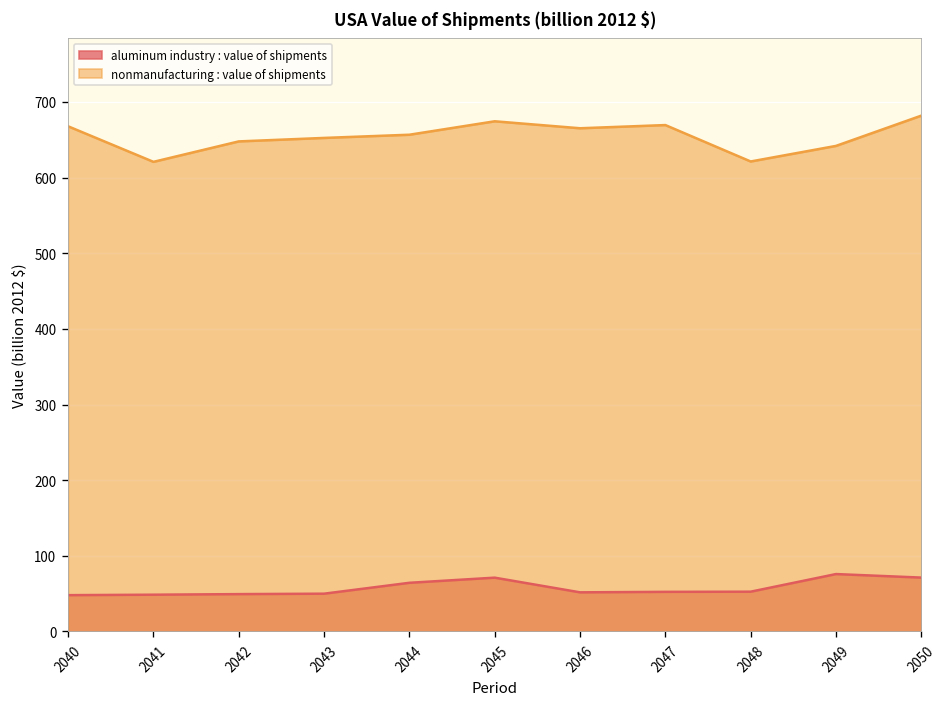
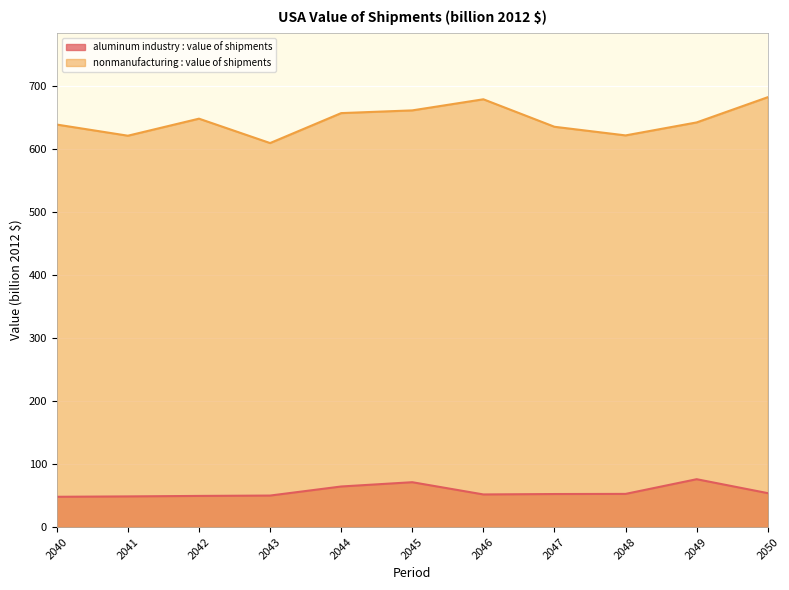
nonmanufacturing : value of shipments, 2040: 670 -> 640
nonmanufacturing : value of shipments, 2043: 650 -> 610
nonmanufacturing : value of shipments, 2045: 670 -> 660
nonmanufacturing : value of shipments, 2046: 670 -> 680
nonmanufacturing : value of shipments, 2047: 670 -> 640
aluminum industry : value of shipments, 2050: 70 -> 50
